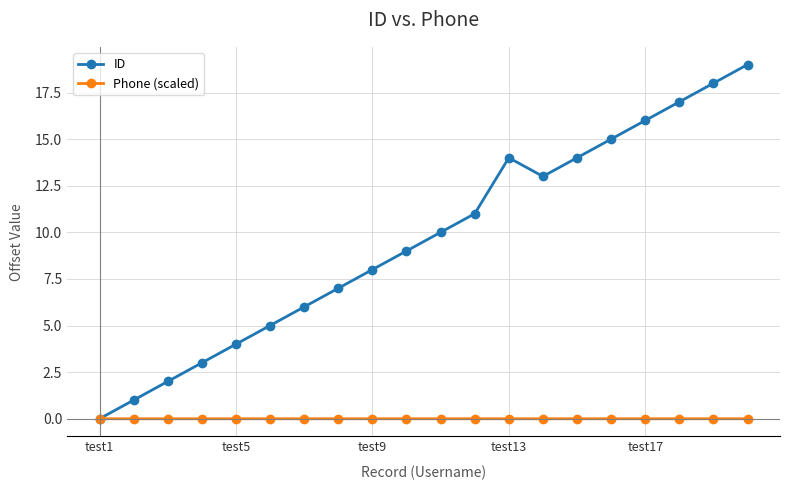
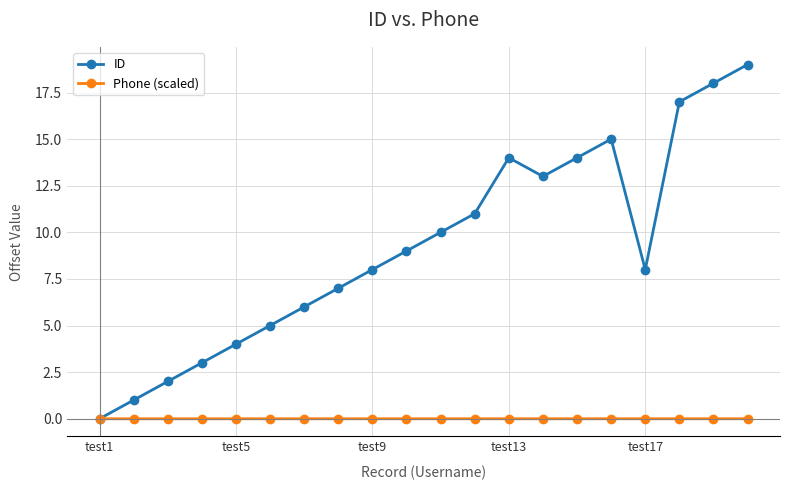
ID, test17: 16.0 -> 8.0
